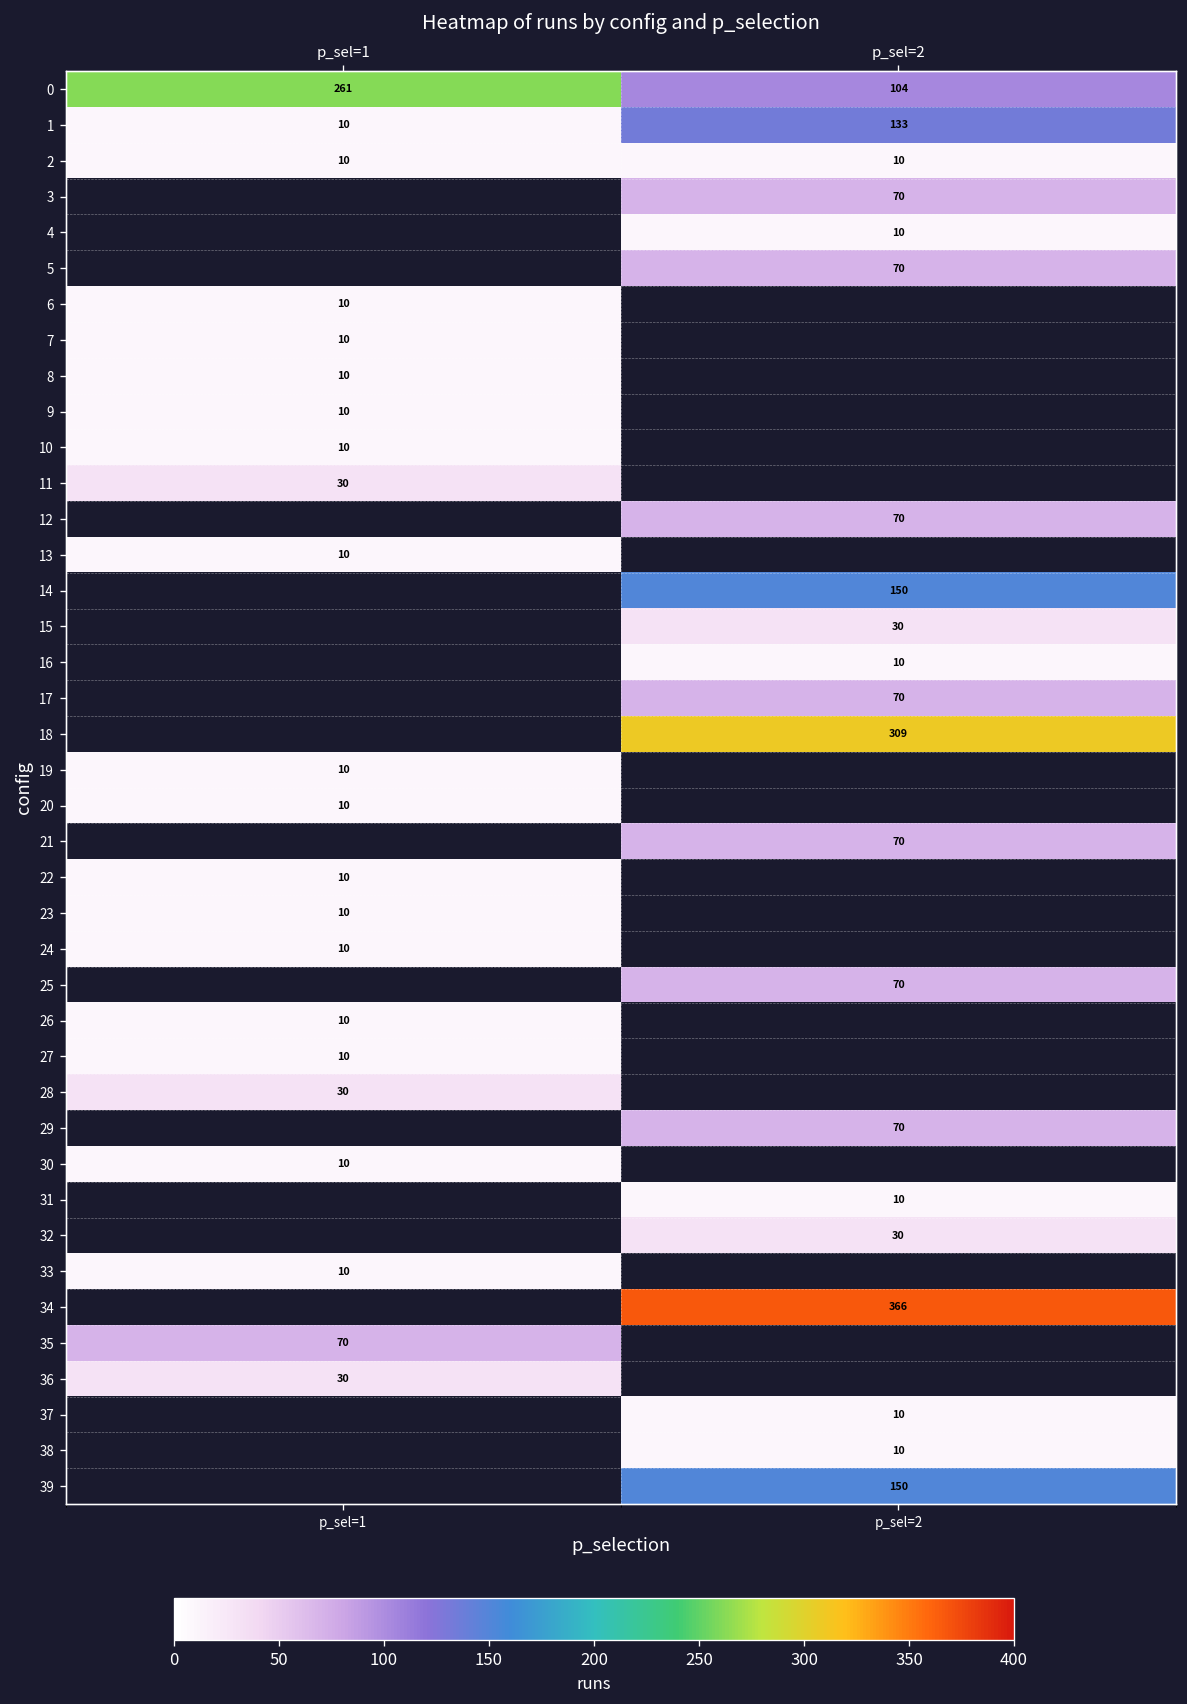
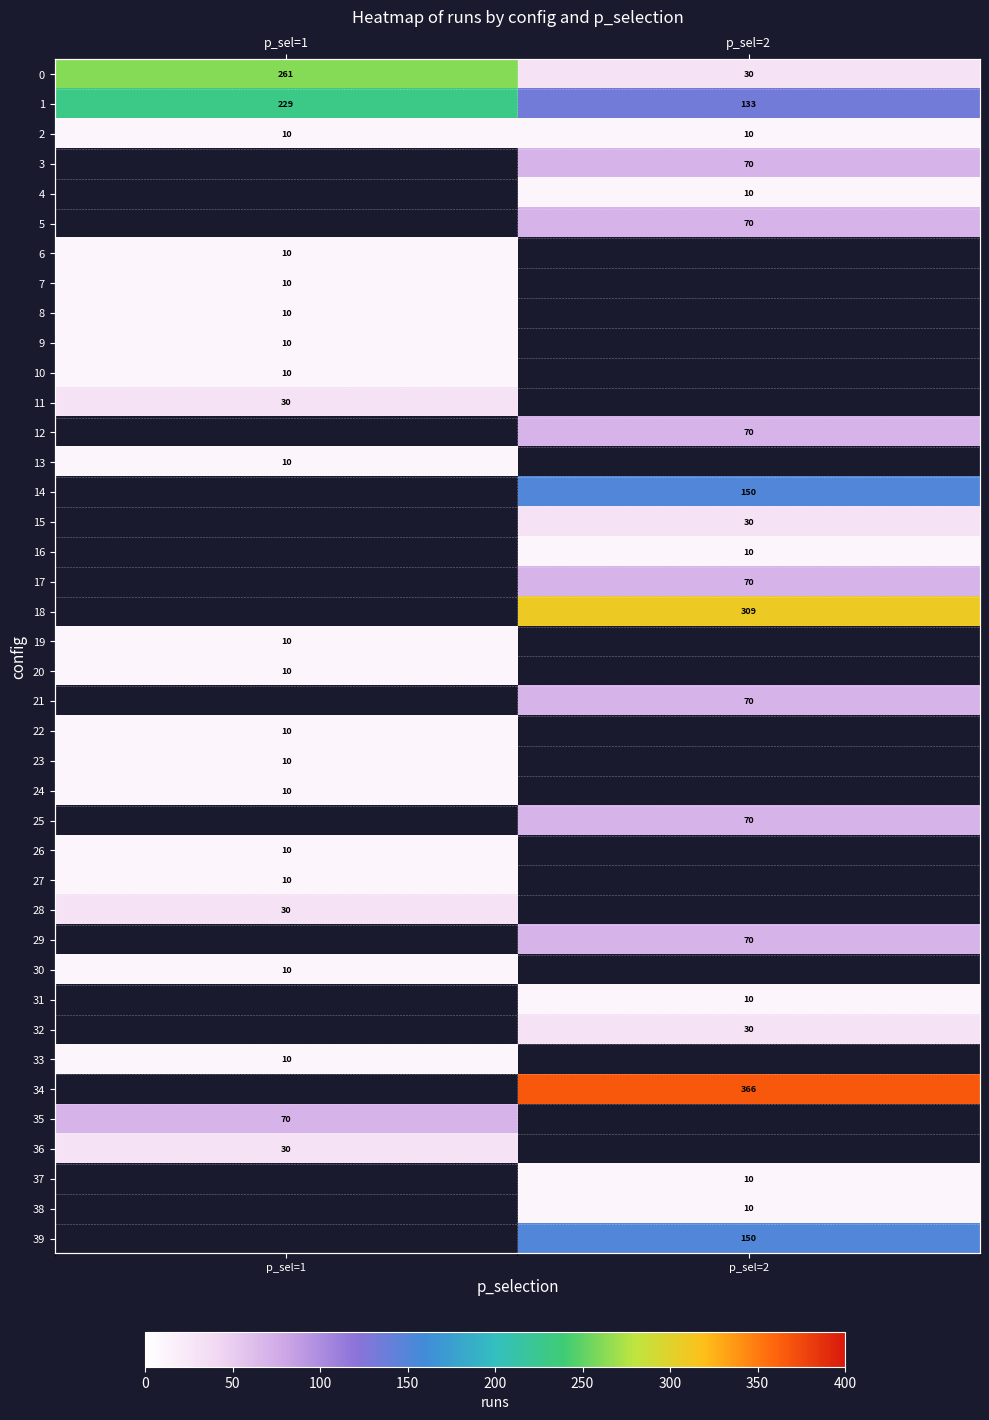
0, p_sel=2: 104 -> 30
1, p_sel=1: 10 -> 229
